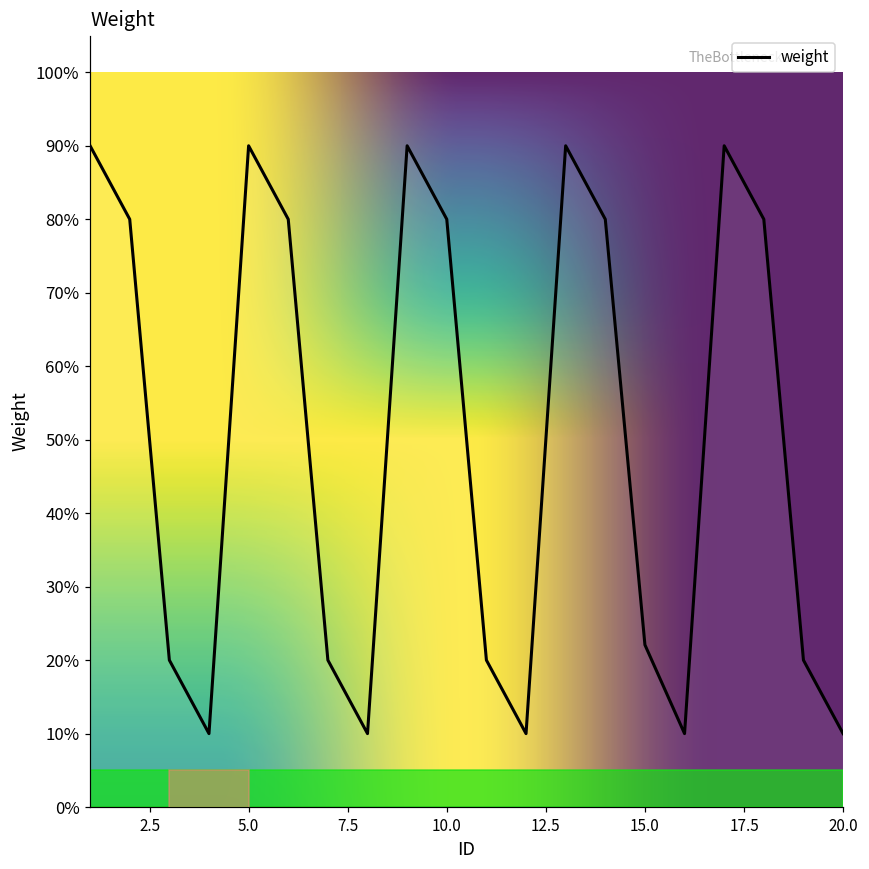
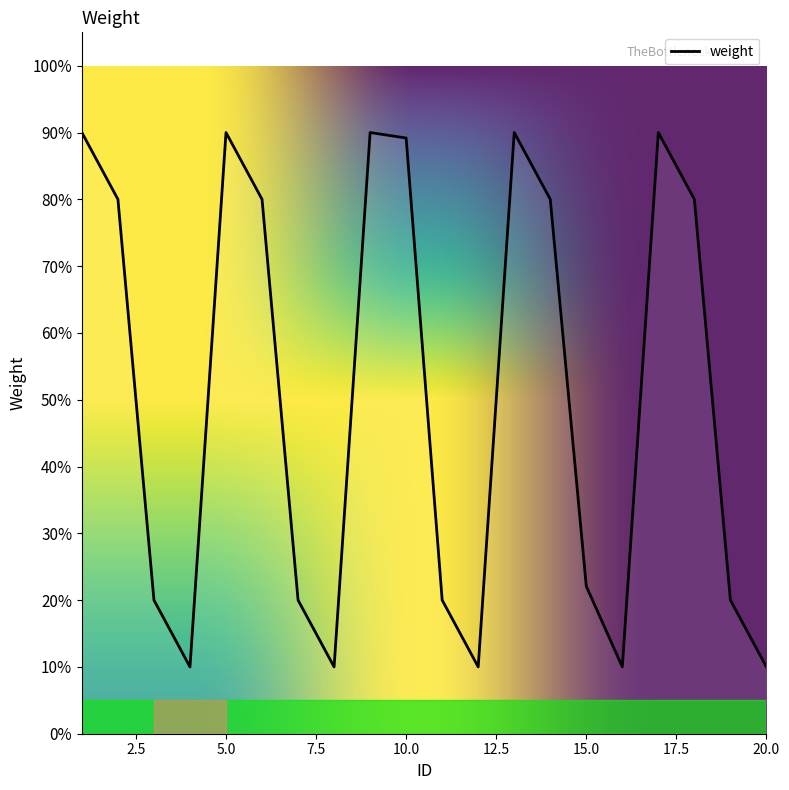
10.0: 80% -> 89%
